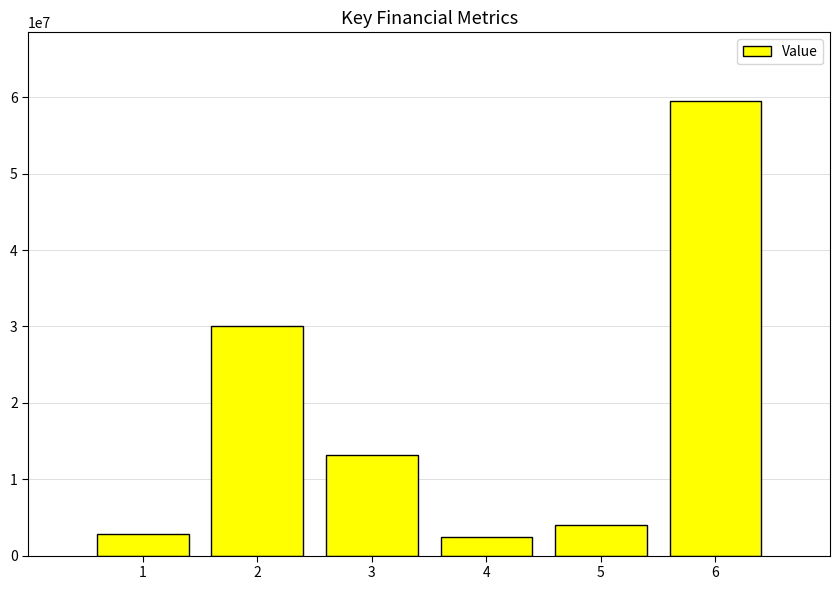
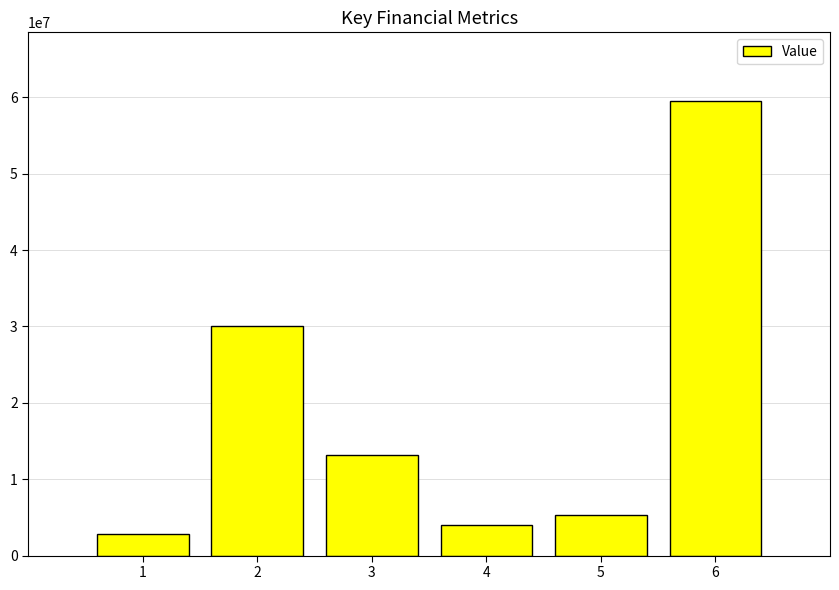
4: 2000000 -> 4000000
5: 4000000 -> 5000000
